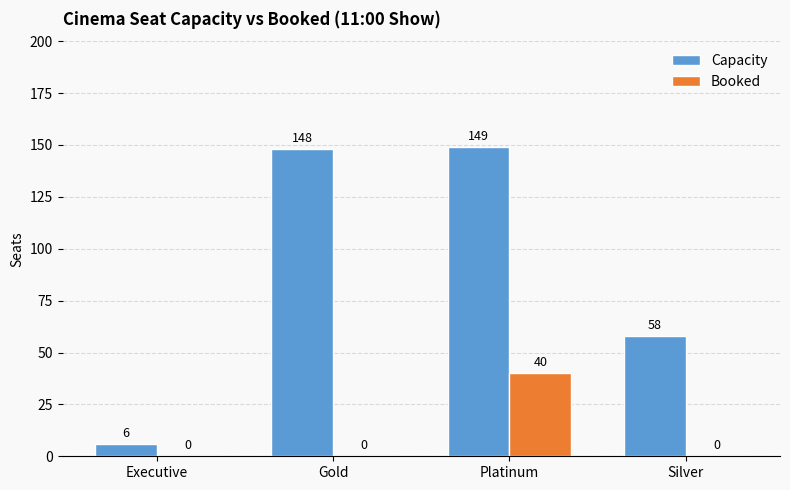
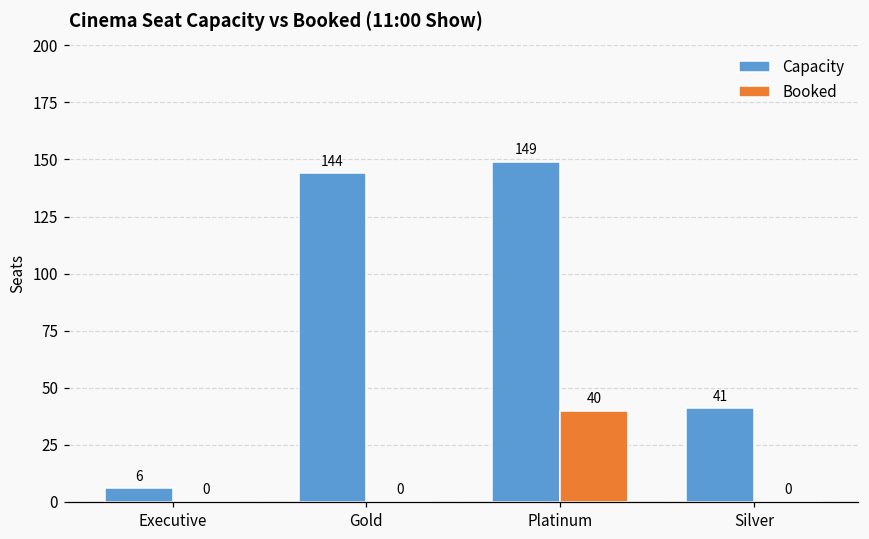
Capacity, Gold: 148 -> 144
Capacity, Silver: 58 -> 41
